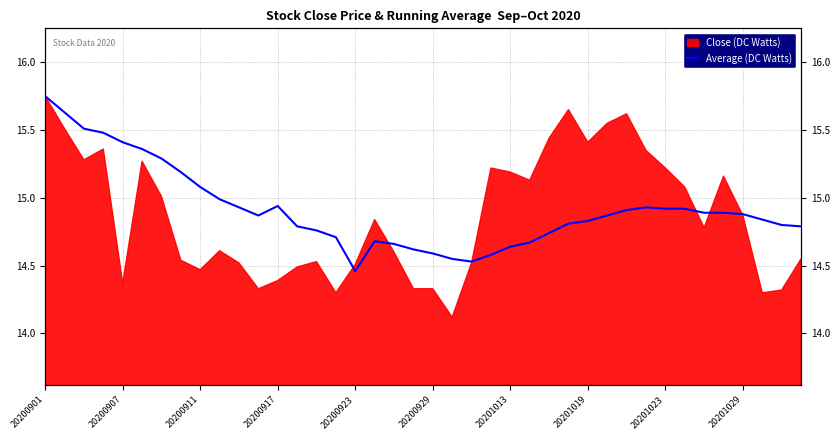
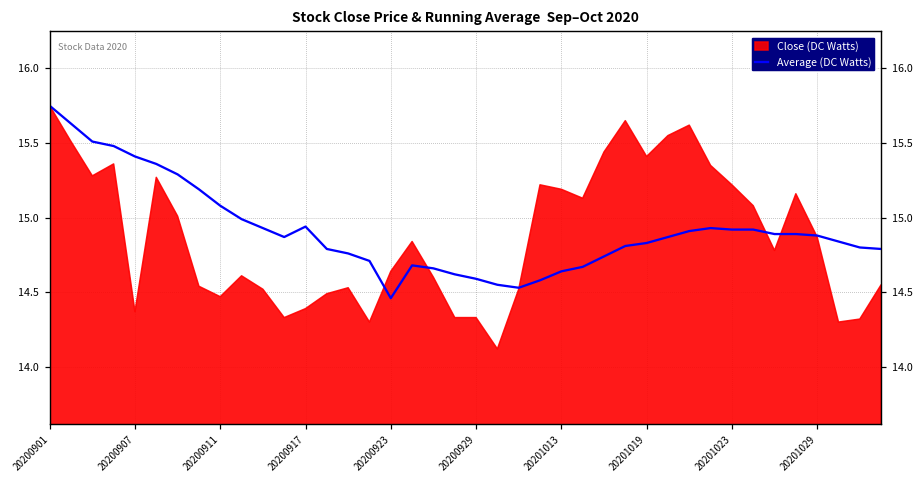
Close (DC Watts), 20200923: 14.51 -> 14.64
